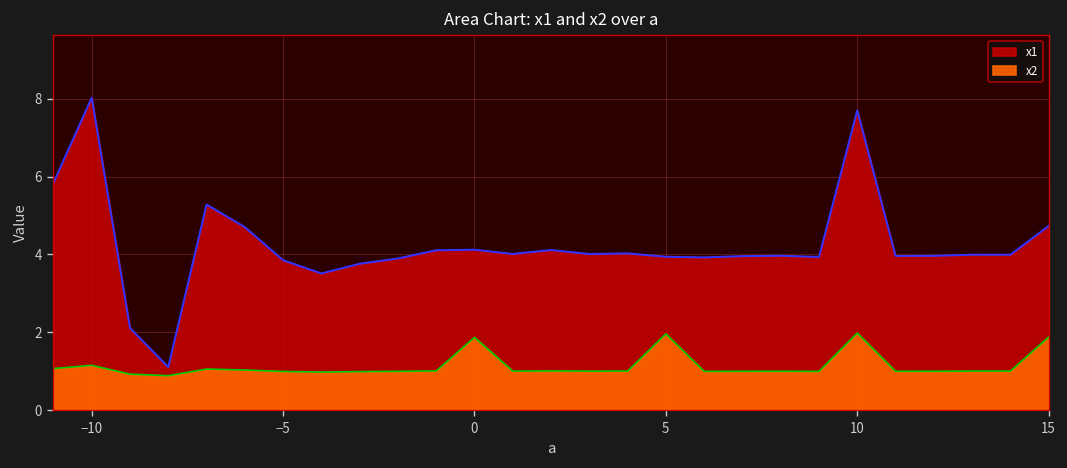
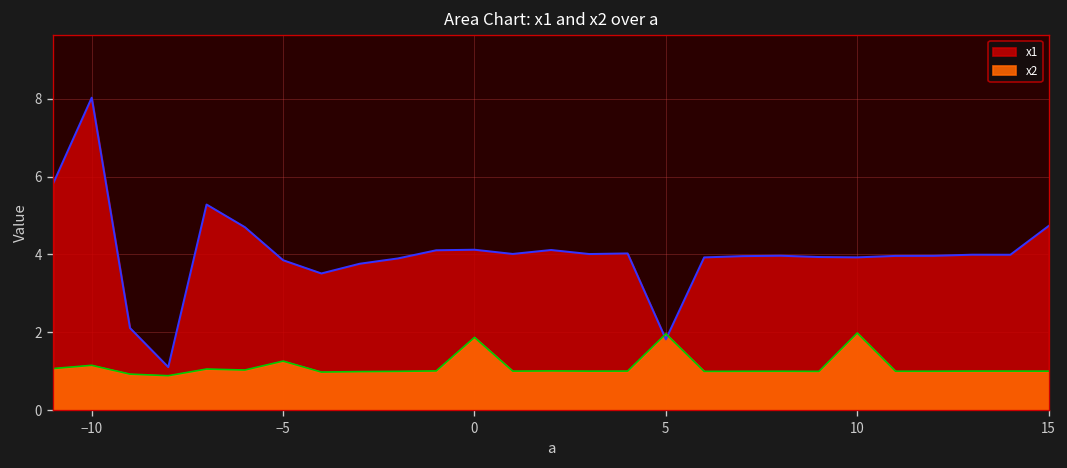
x2, −5: 1.0 -> 1.3
x1, 5: 3.9 -> 1.8
x1, 10: 7.7 -> 3.9
x2, 15: 1.9 -> 1.0
